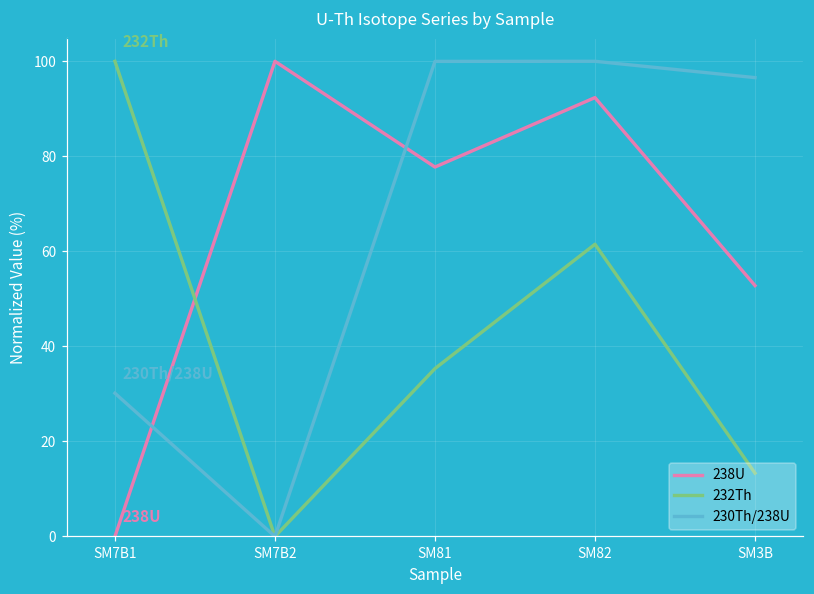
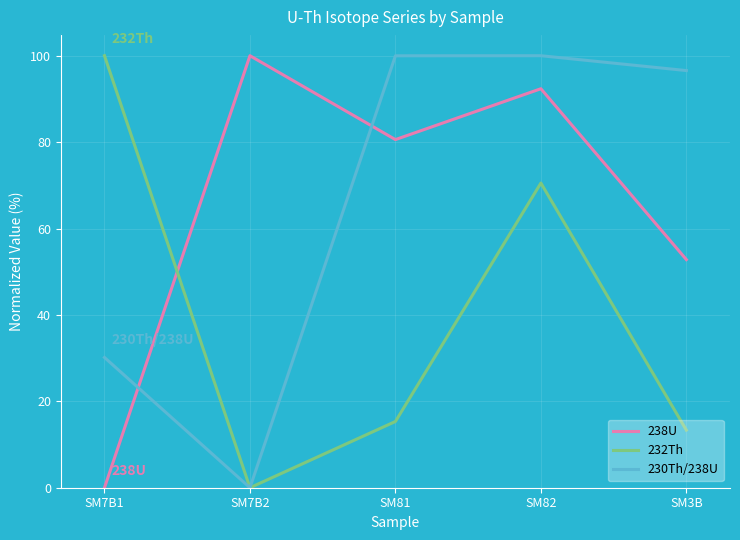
238U, SM81: 78 -> 81
232Th, SM81: 35 -> 15
232Th, SM82: 61 -> 71
